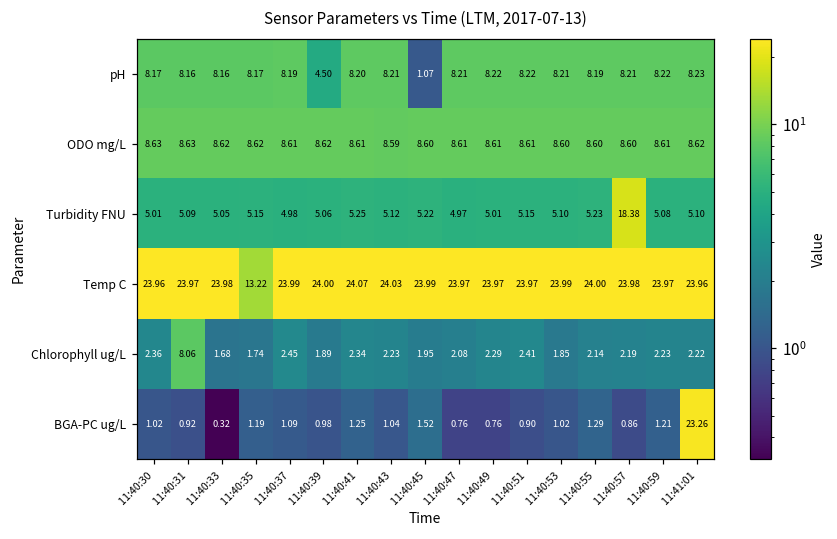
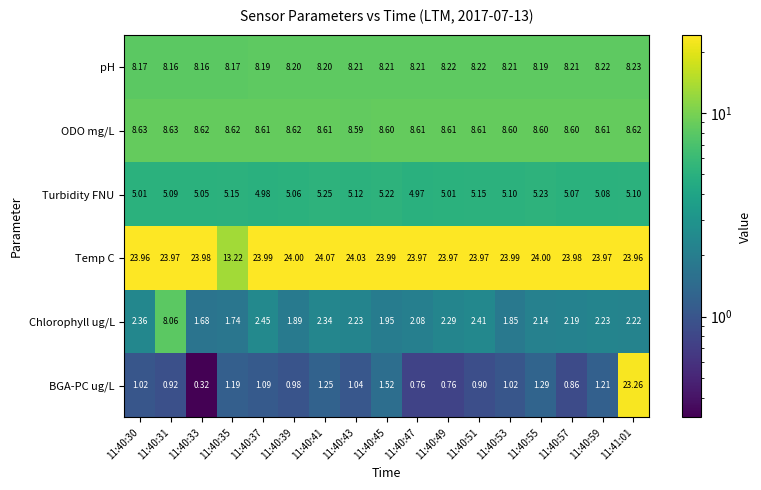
pH, 11:40:39: 4.50 -> 8.20
pH, 11:40:45: 1.07 -> 8.21
Turbidity FNU, 11:40:57: 18.38 -> 5.07
